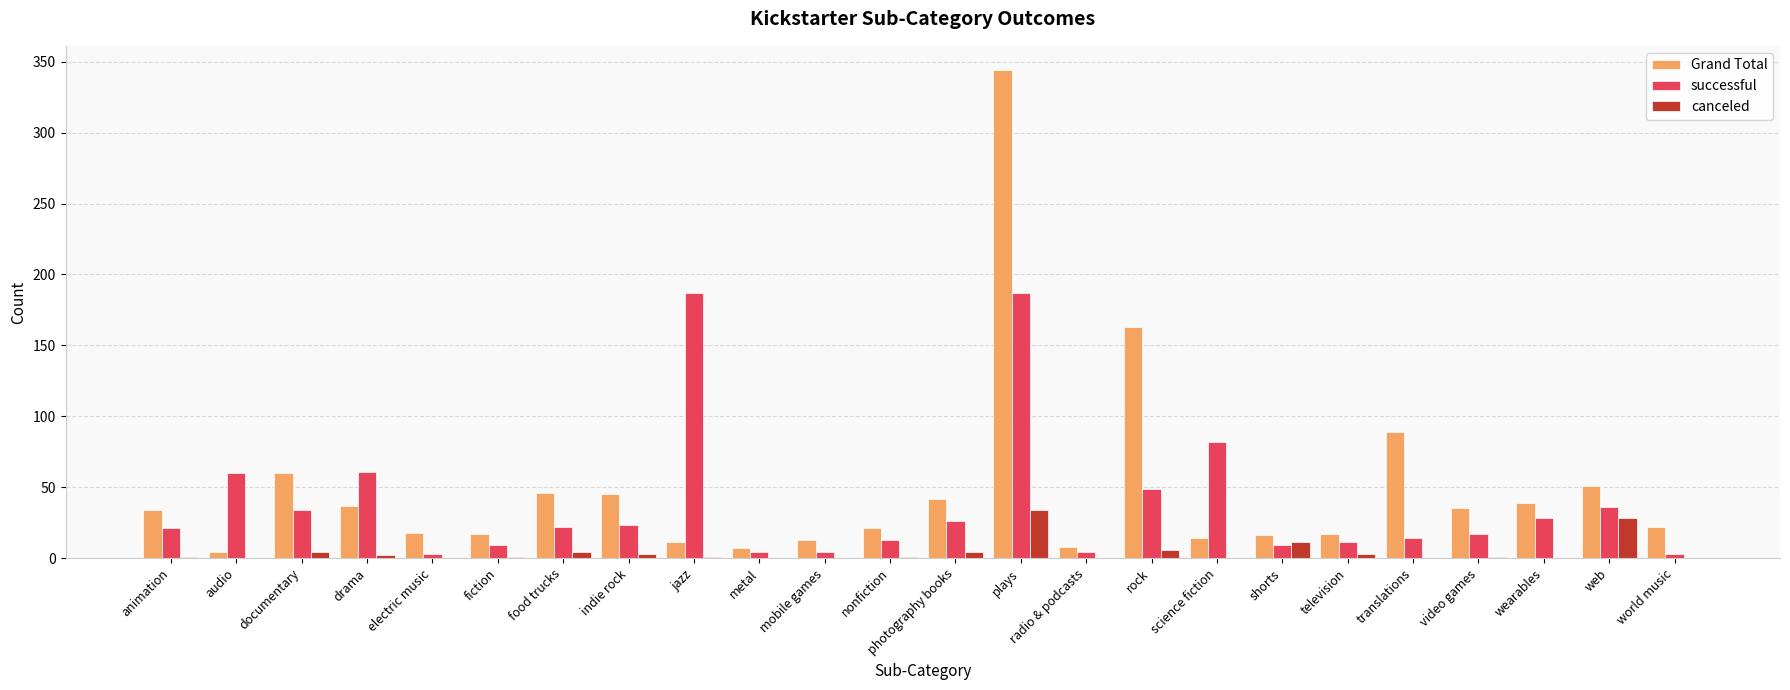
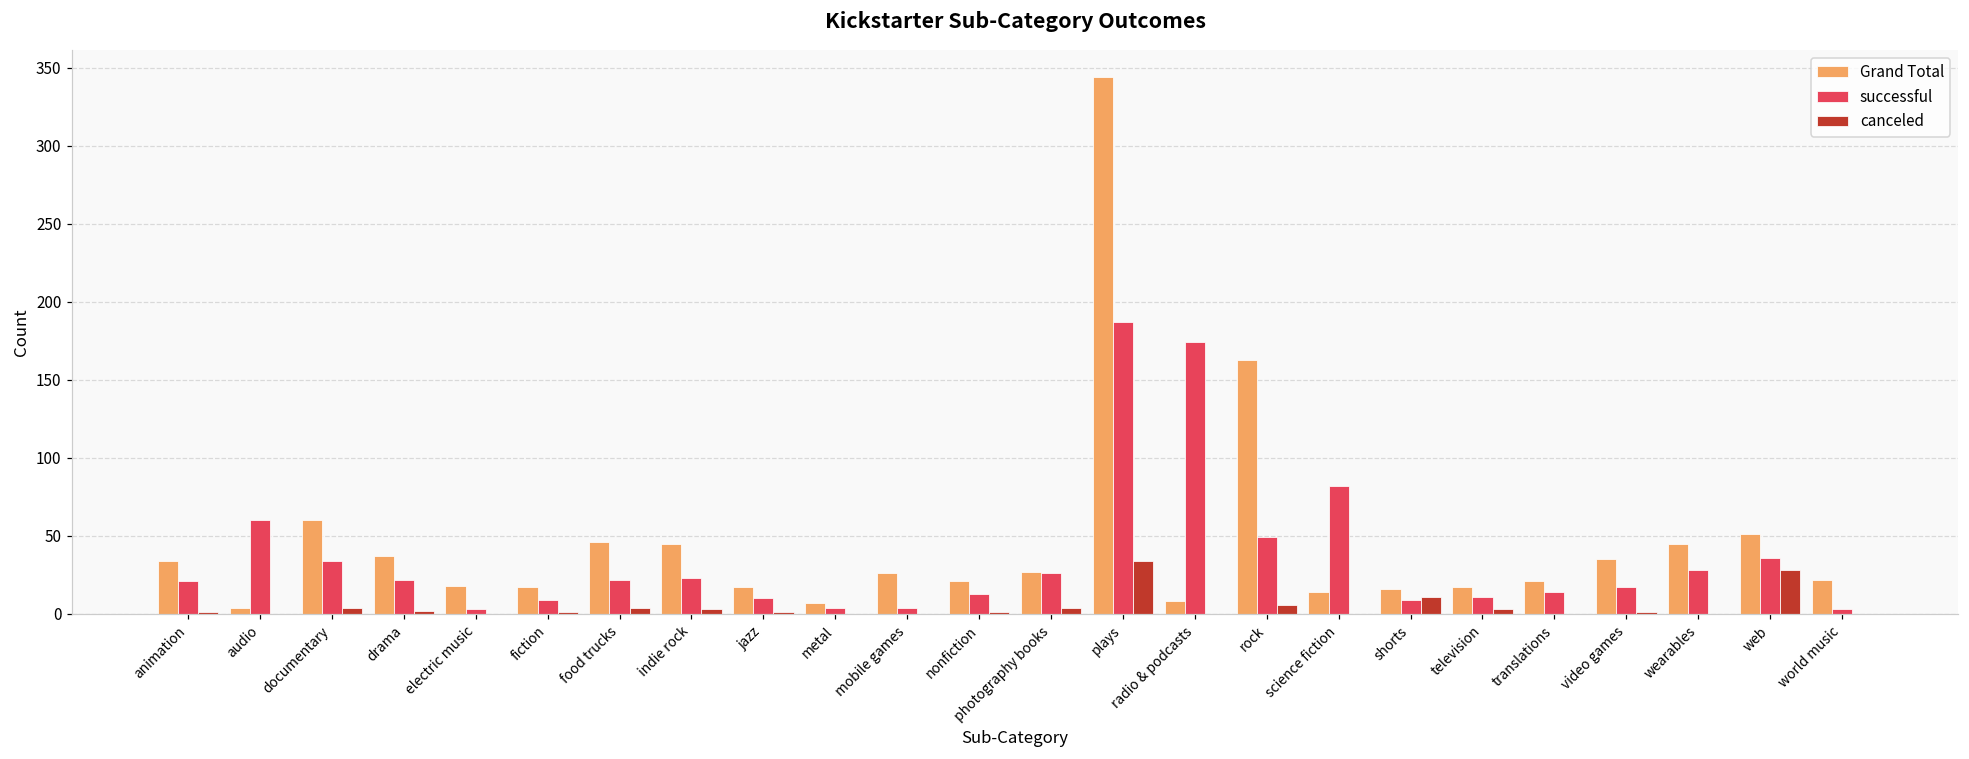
successful, drama: 61 -> 22
Grand Total, jazz: 11 -> 17
successful, jazz: 187 -> 10
Grand Total, mobile games: 13 -> 26
Grand Total, photography books: 42 -> 27
successful, radio & podcasts: 4 -> 174
Grand Total, translations: 89 -> 21
Grand Total, wearables: 39 -> 45
